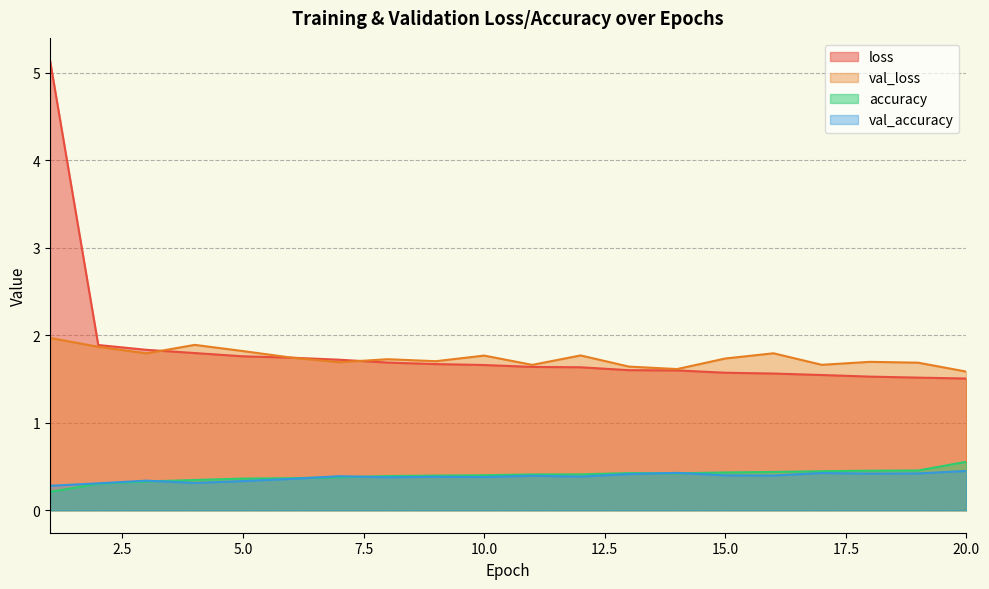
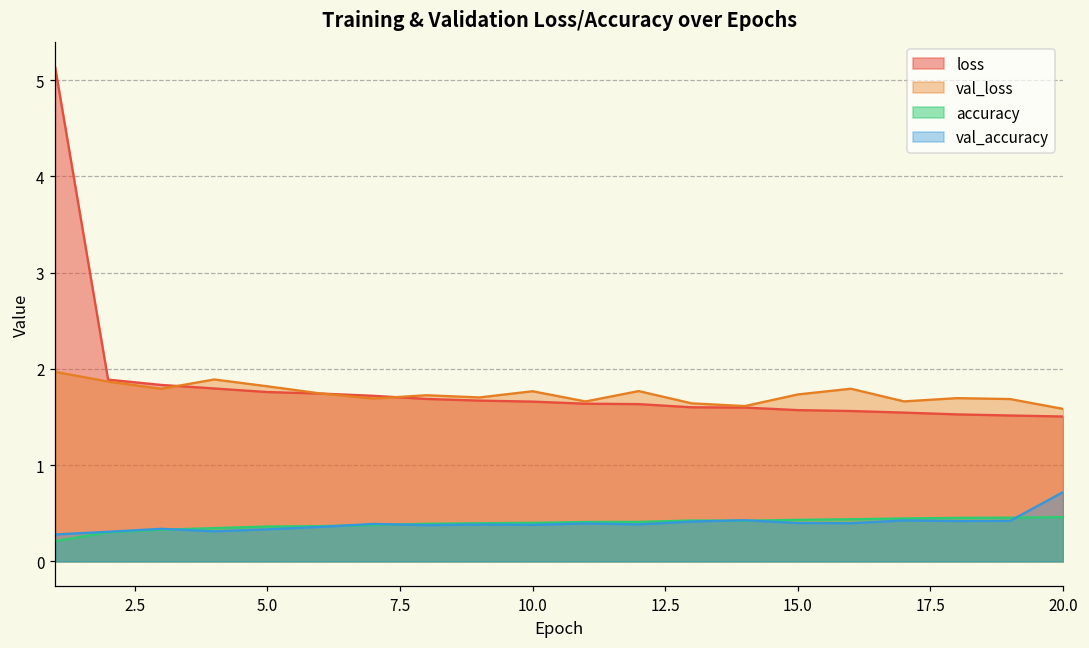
accuracy, 20.0: 0.6 -> 0.5
val_accuracy, 20.0: 0.4 -> 0.7
